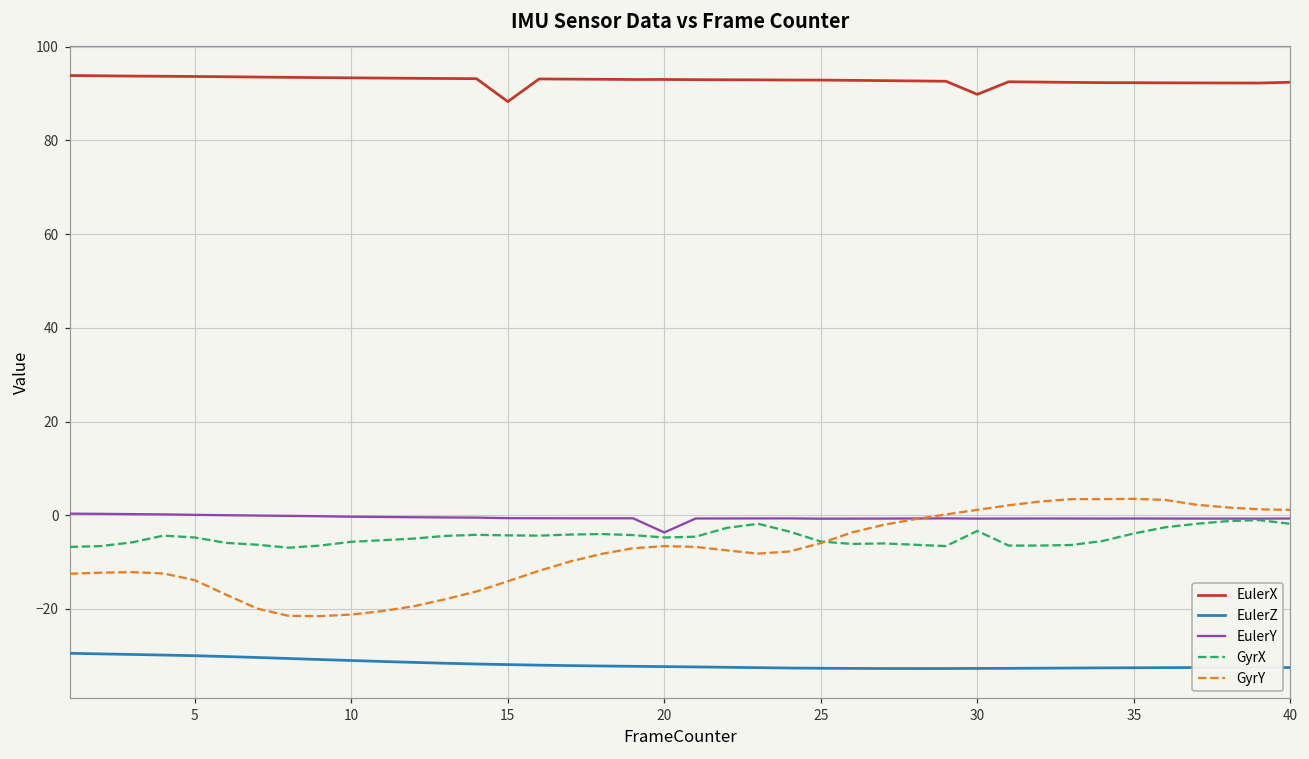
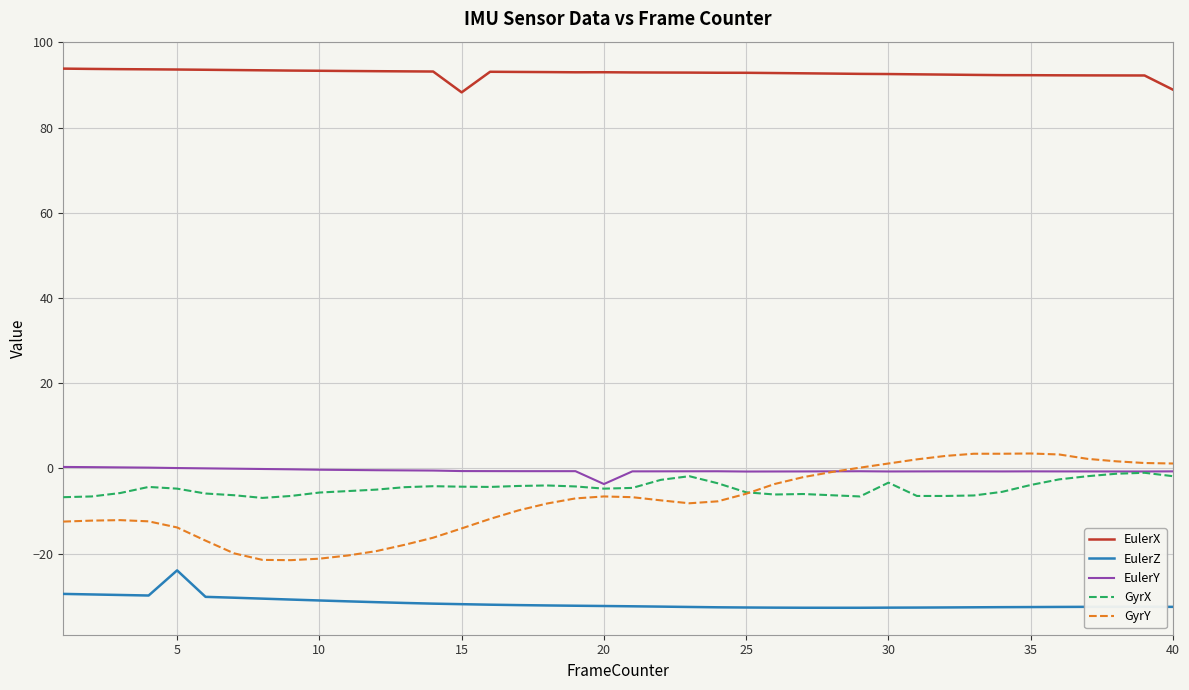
EulerZ, 5: -30 -> -24
EulerX, 30: 90 -> 93
EulerX, 40: 92 -> 89
